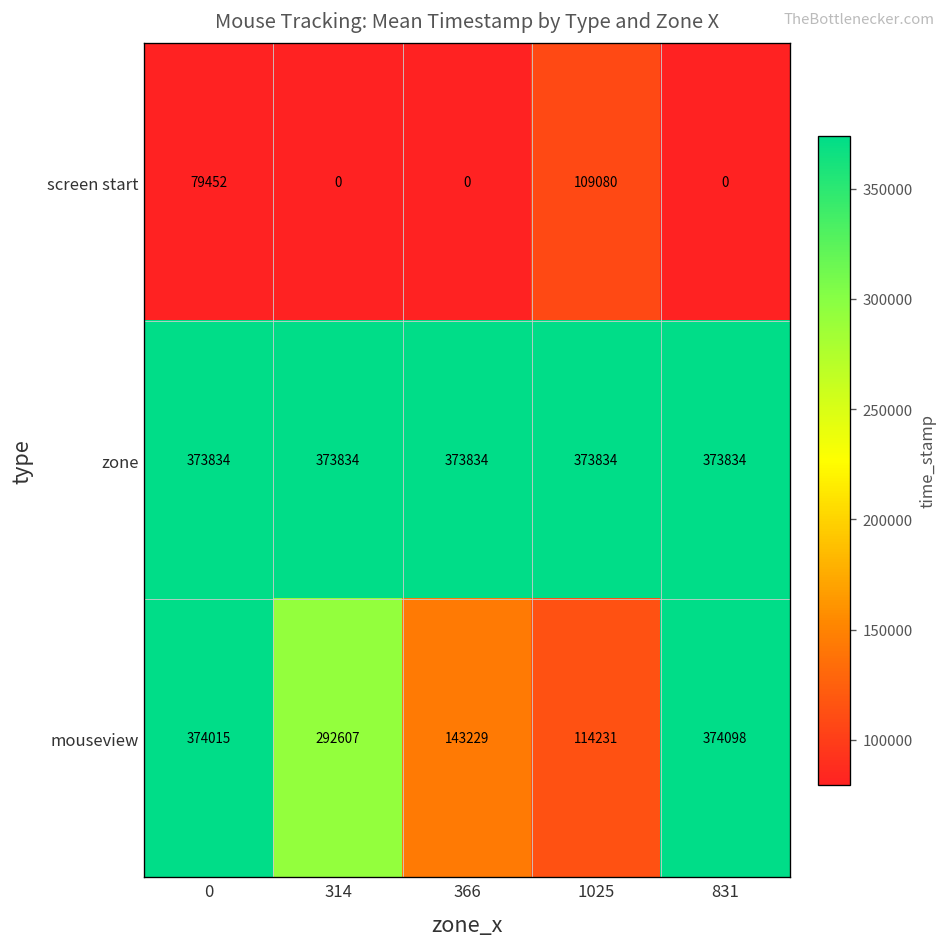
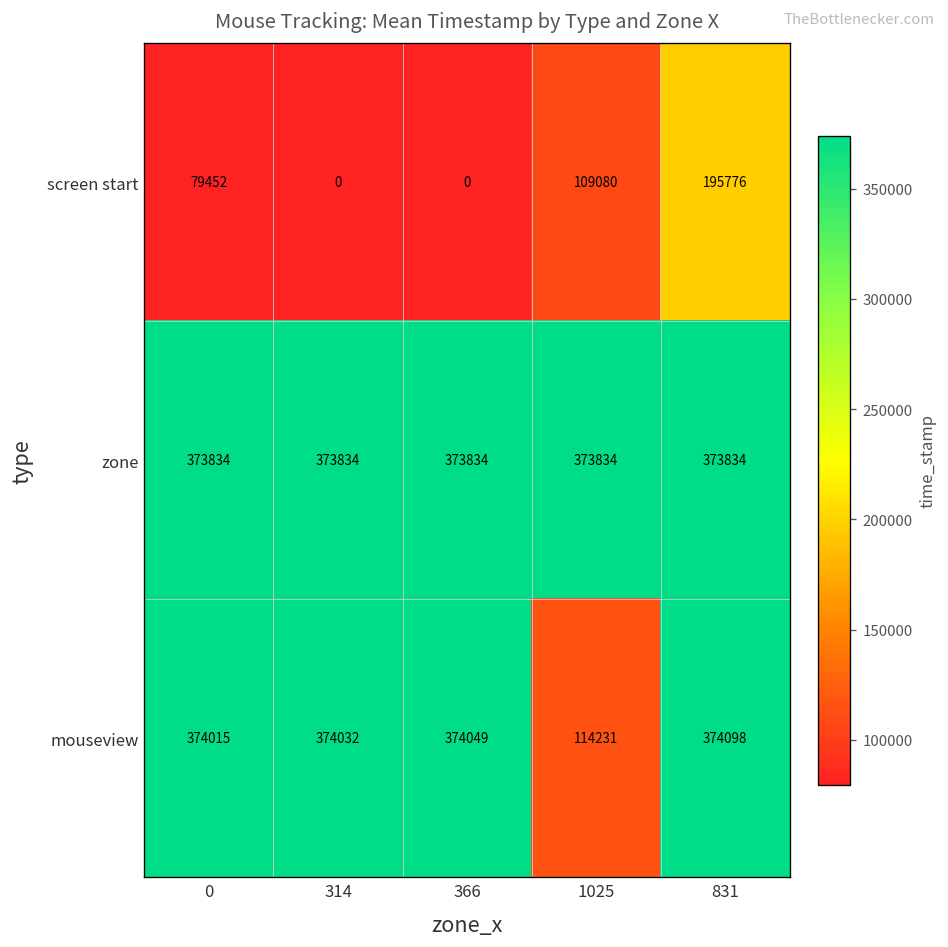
screen start, 831: 0 -> 195776
mouseview, 314: 292607 -> 374032
mouseview, 366: 143229 -> 374049
